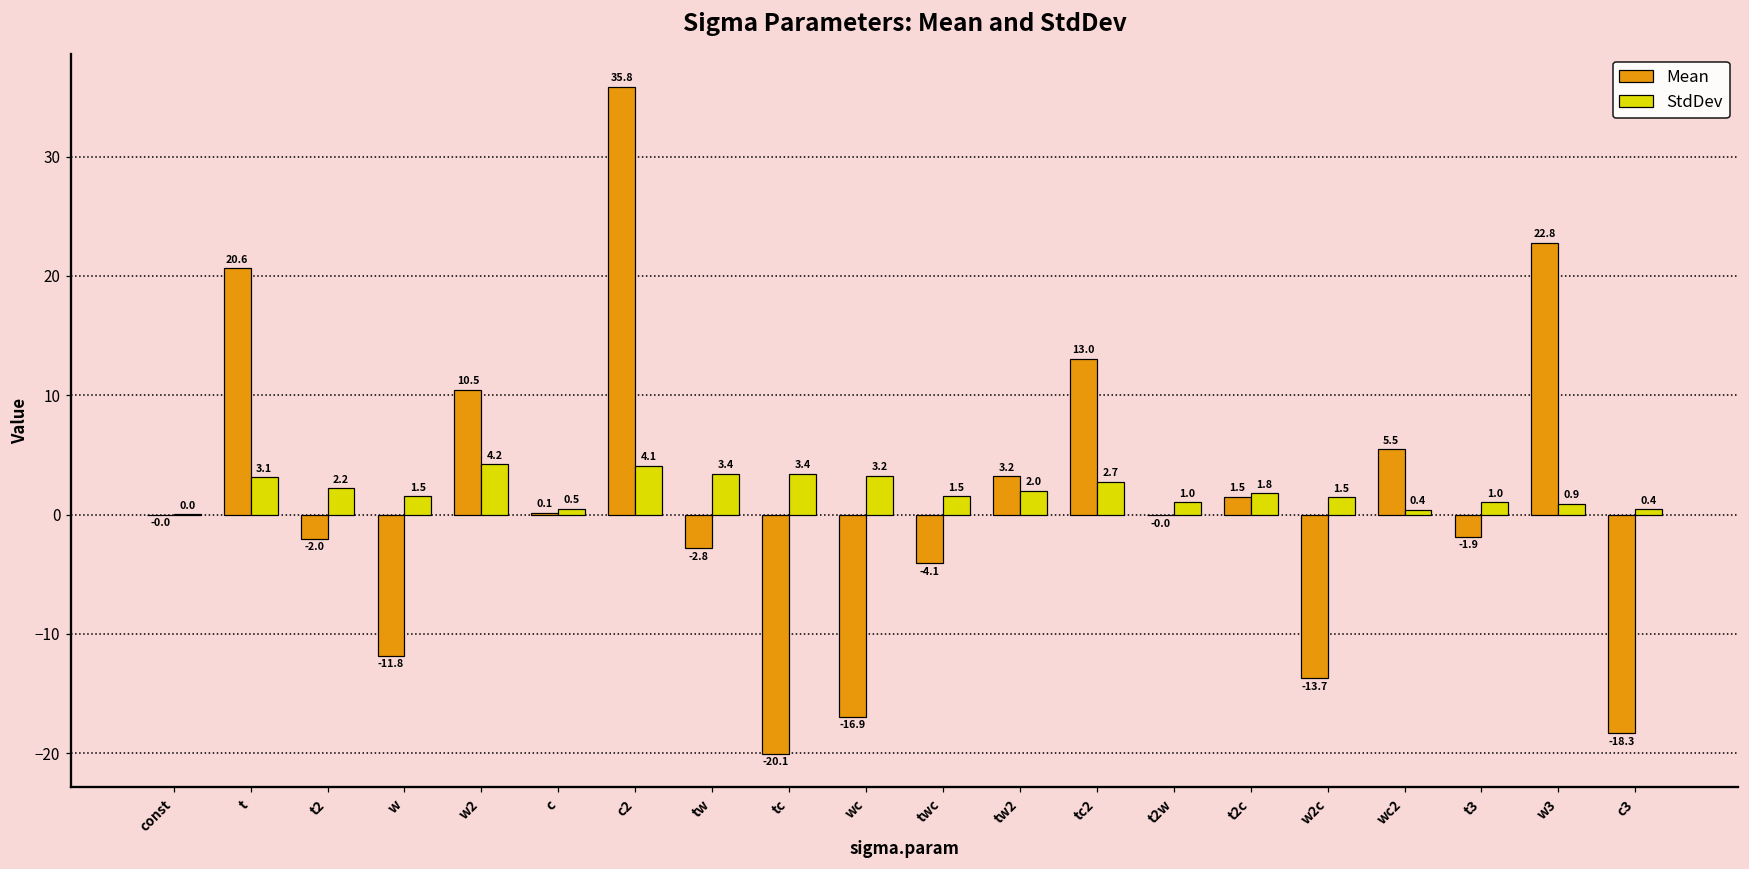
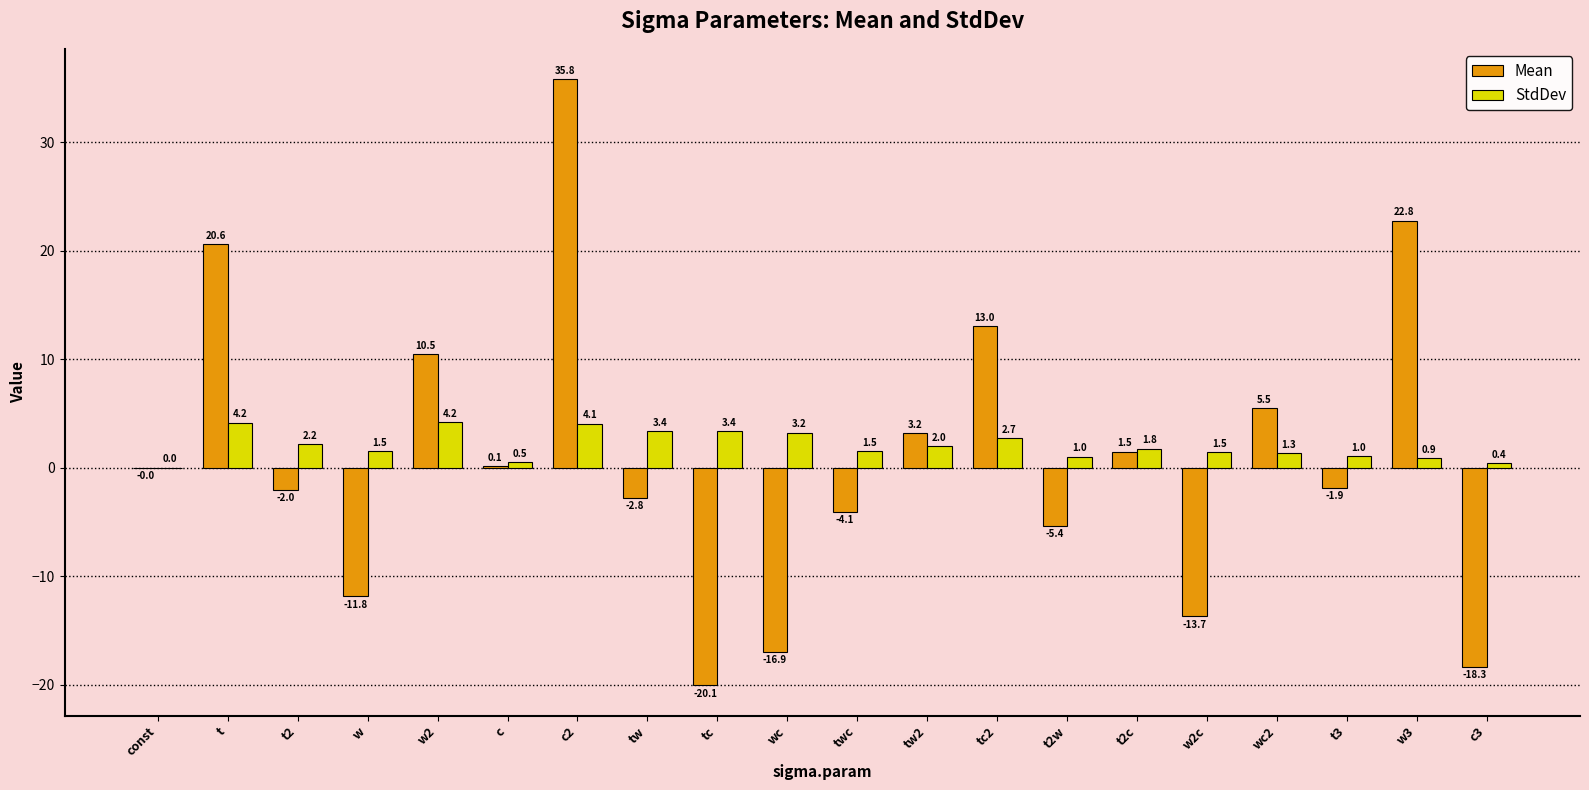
StdDev, t: 3.1 -> 4.2
Mean, t2w: -0.0 -> -5.4
StdDev, wc2: 0.4 -> 1.3
